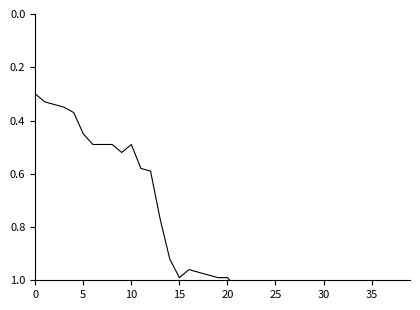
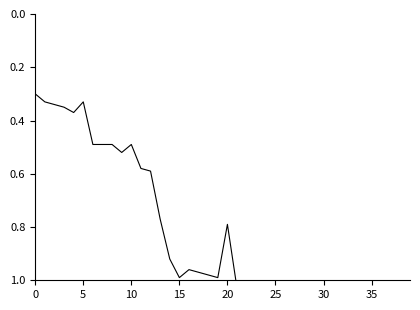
5: 0.45 -> 0.33
20: 0.99 -> 0.79
